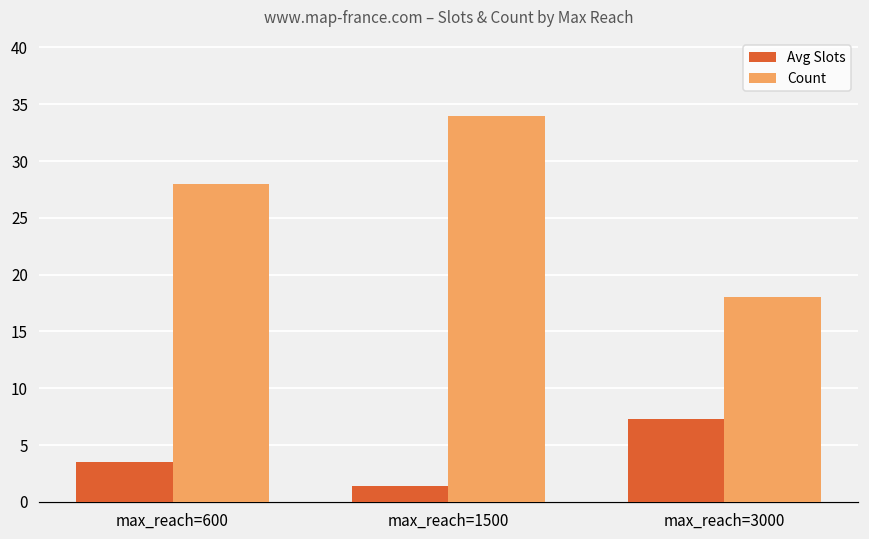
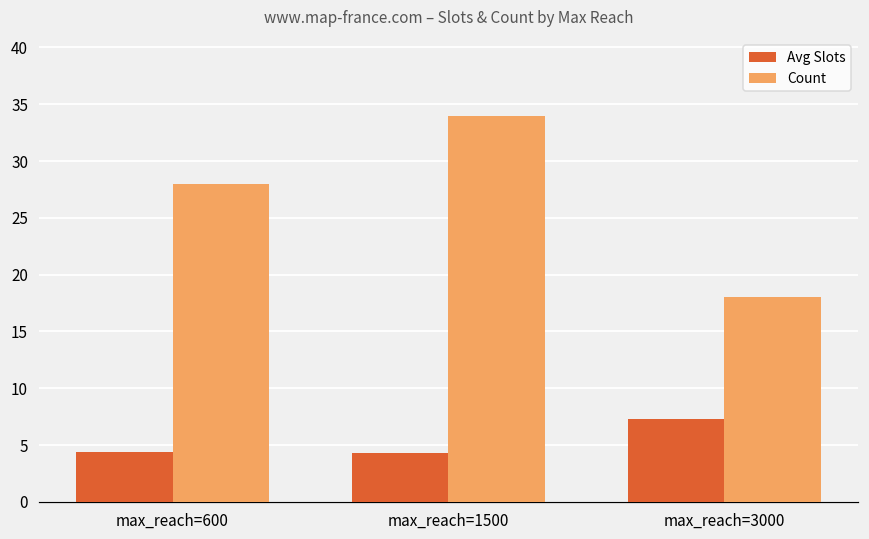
Avg Slots, max_reach=600: 3.5 -> 4.4
Avg Slots, max_reach=1500: 1.4 -> 4.3
